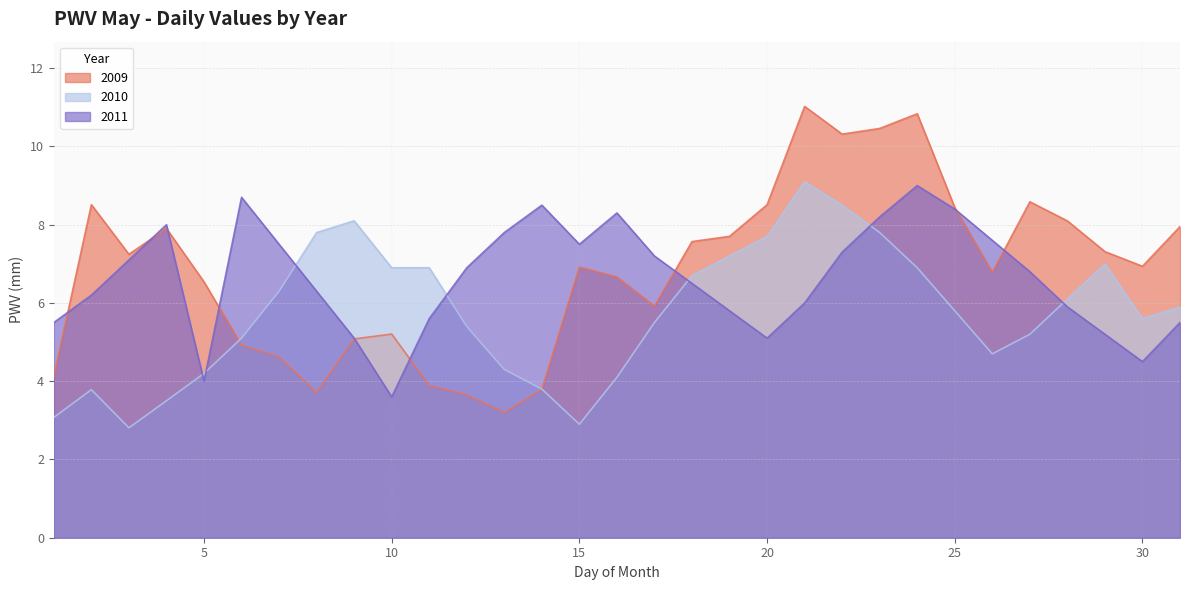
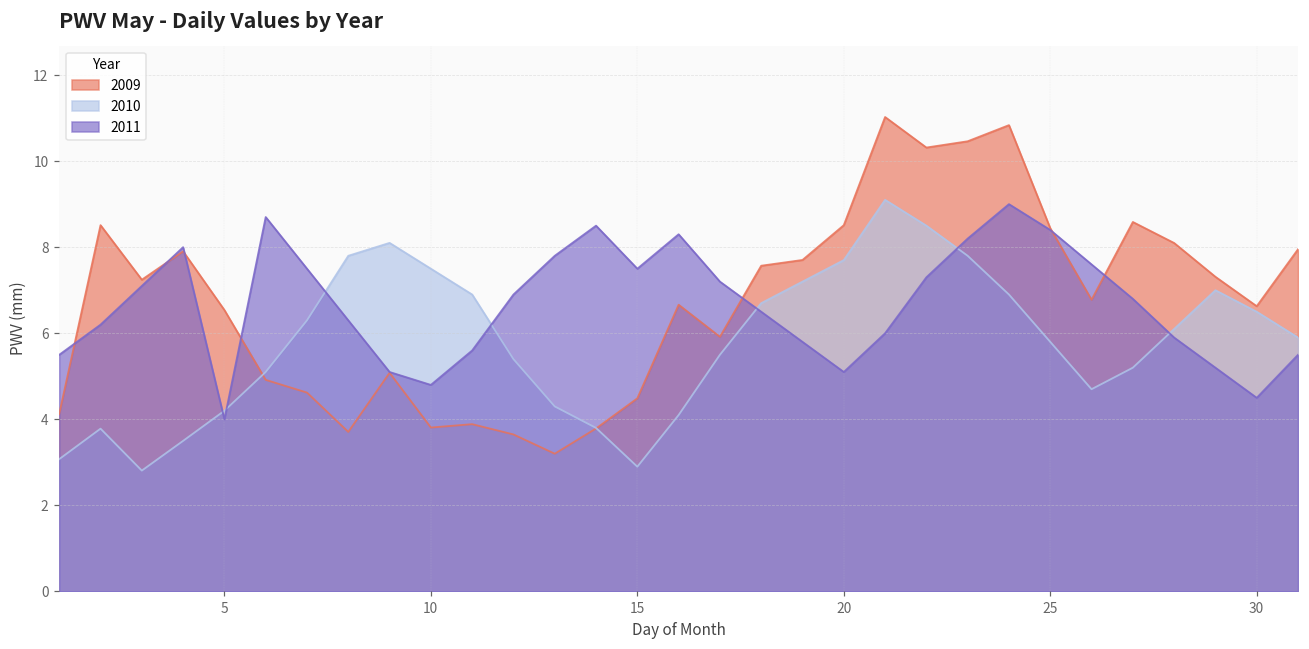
2009, 10: 5.2 -> 3.8
2010, 10: 6.9 -> 7.5
2011, 10: 3.6 -> 4.8
2009, 15: 6.9 -> 4.5
2009, 30: 6.9 -> 6.6
2010, 30: 5.6 -> 6.5
